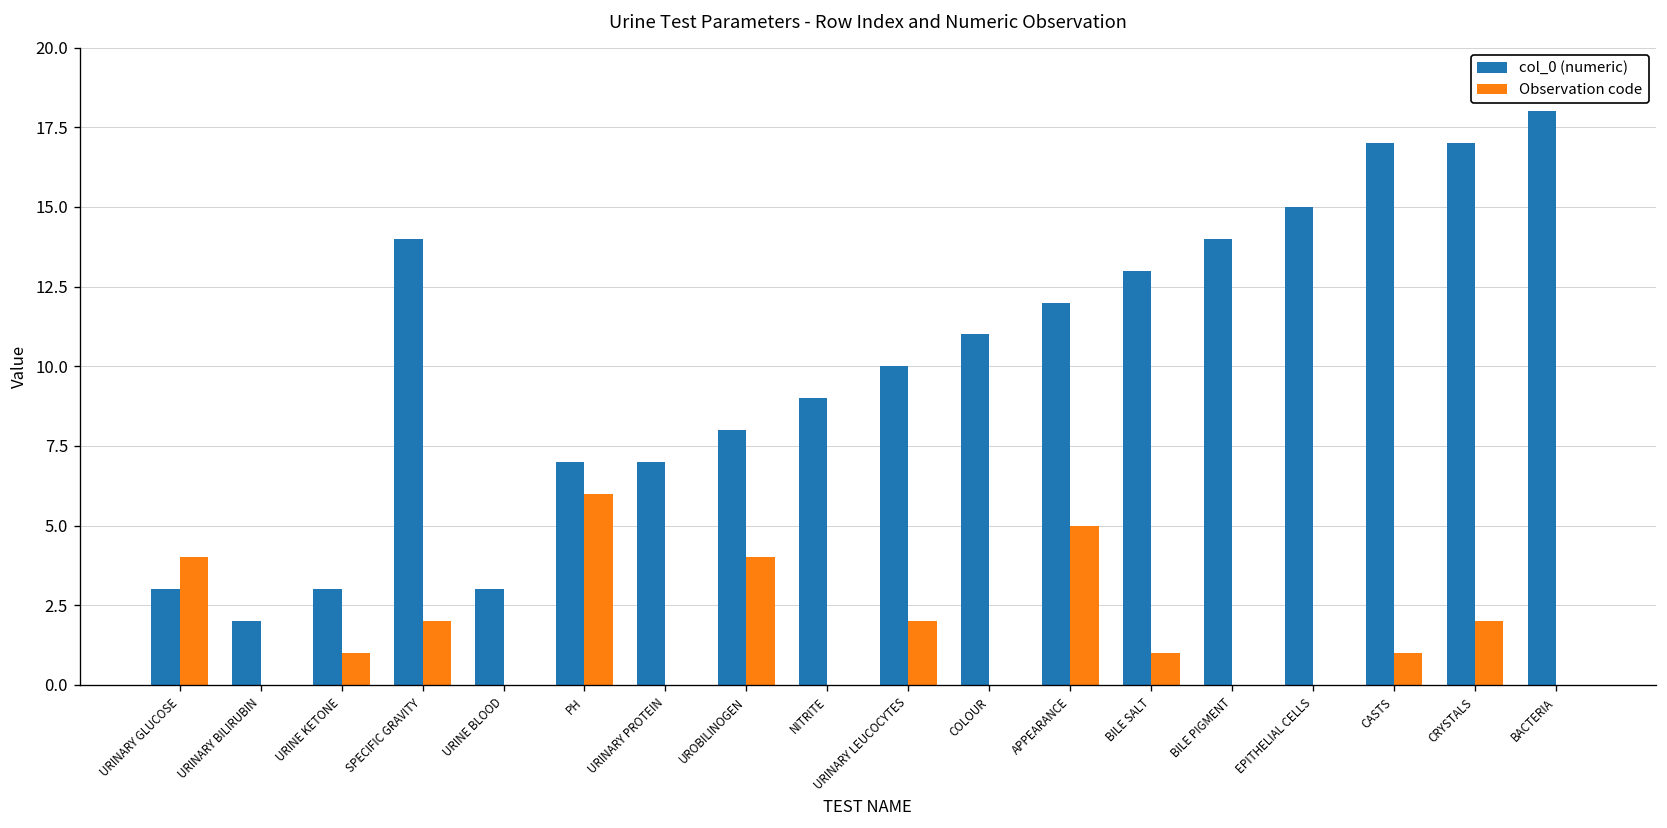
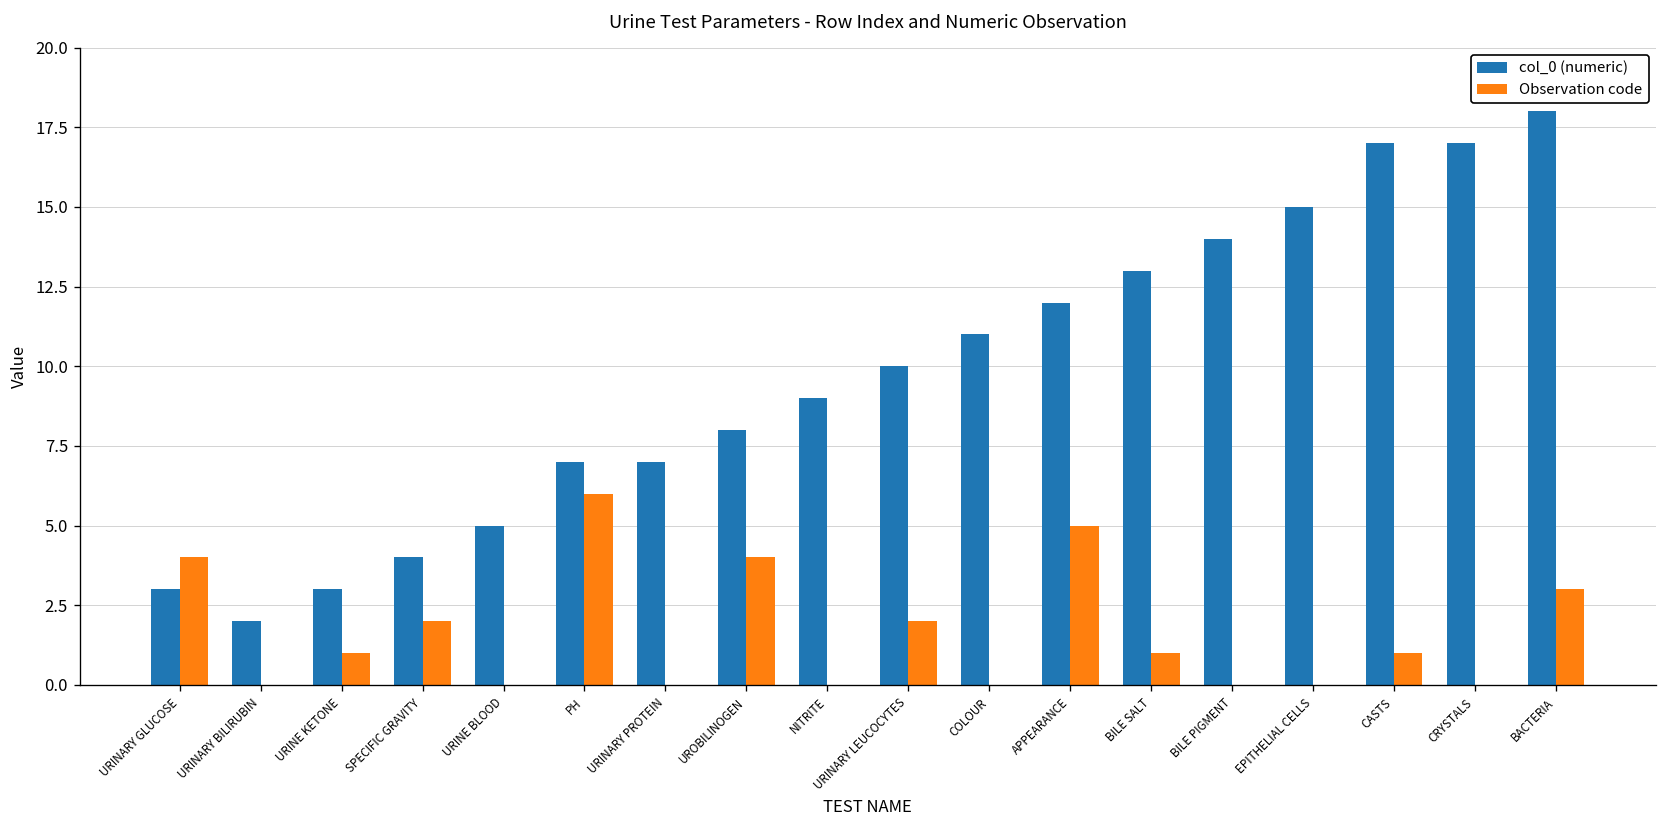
col_0 (numeric), SPECIFIC GRAVITY: 14 -> 4
col_0 (numeric), URINE BLOOD: 3 -> 5
Observation code, CRYSTALS: 2 -> 0
Observation code, BACTERIA: 0 -> 3
